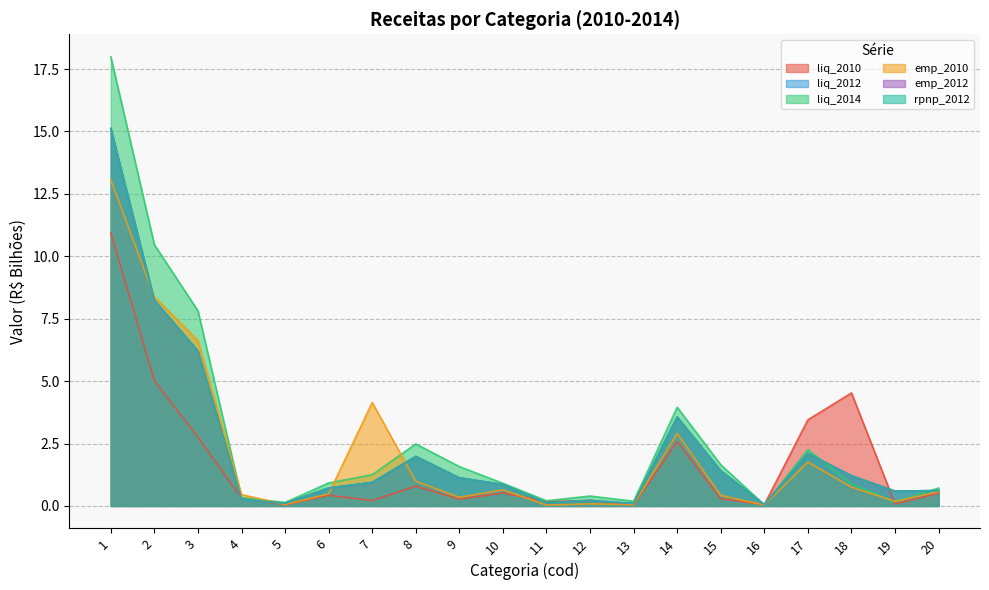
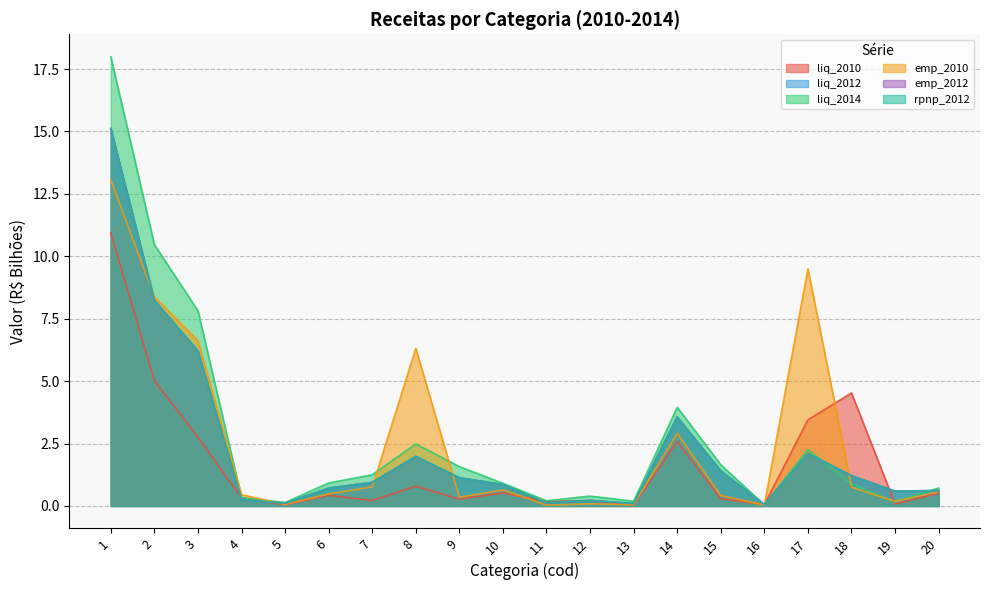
emp_2010, 7: 4.1 -> 0.8
emp_2010, 8: 1.0 -> 6.3
emp_2010, 17: 1.8 -> 9.5
